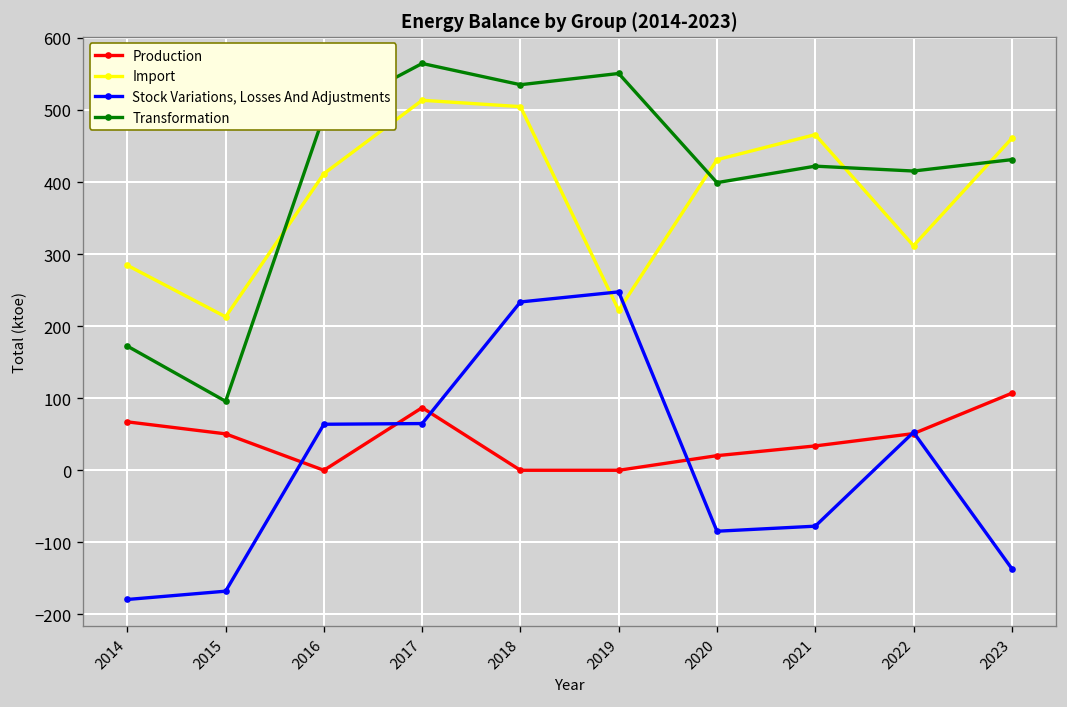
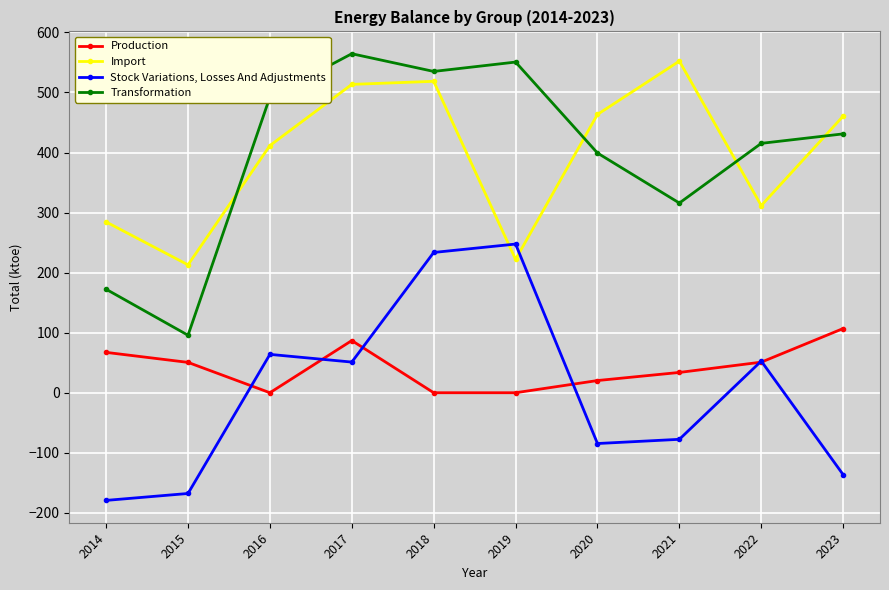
Stock Variations, Losses And Adjustments, 2017: 60 -> 50
Import, 2018: 500 -> 520
Import, 2020: 430 -> 460
Import, 2021: 470 -> 550
Transformation, 2021: 420 -> 320
